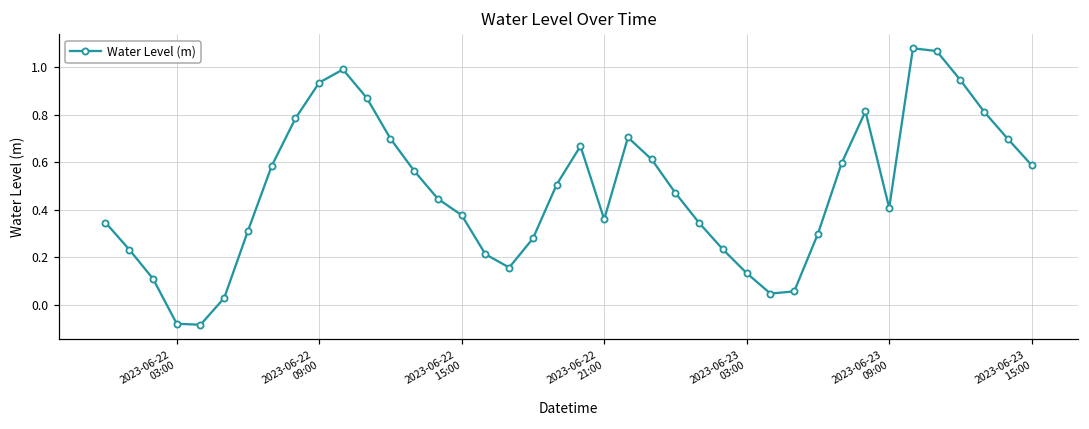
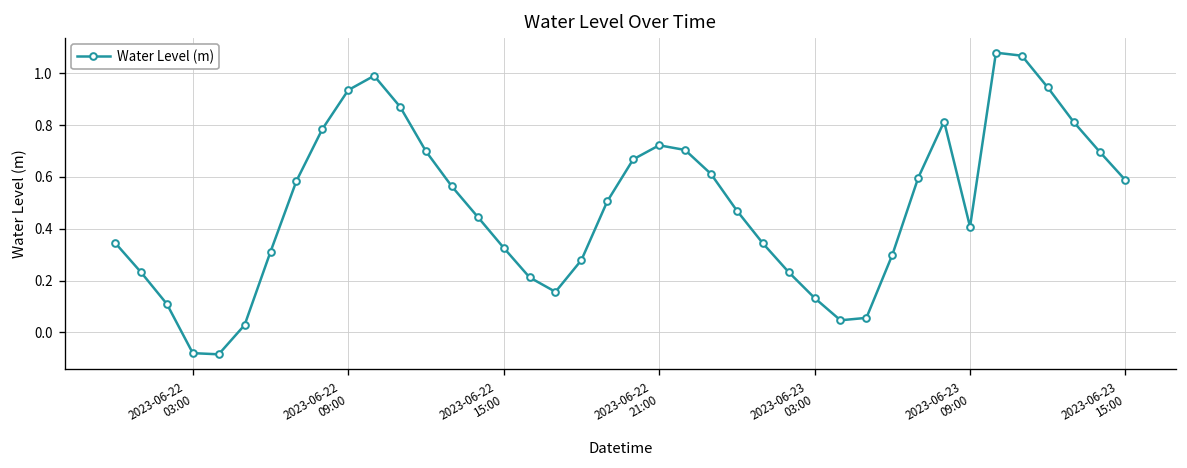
2023-06-22 15:00: 0.38 -> 0.33
2023-06-22 21:00: 0.36 -> 0.72
